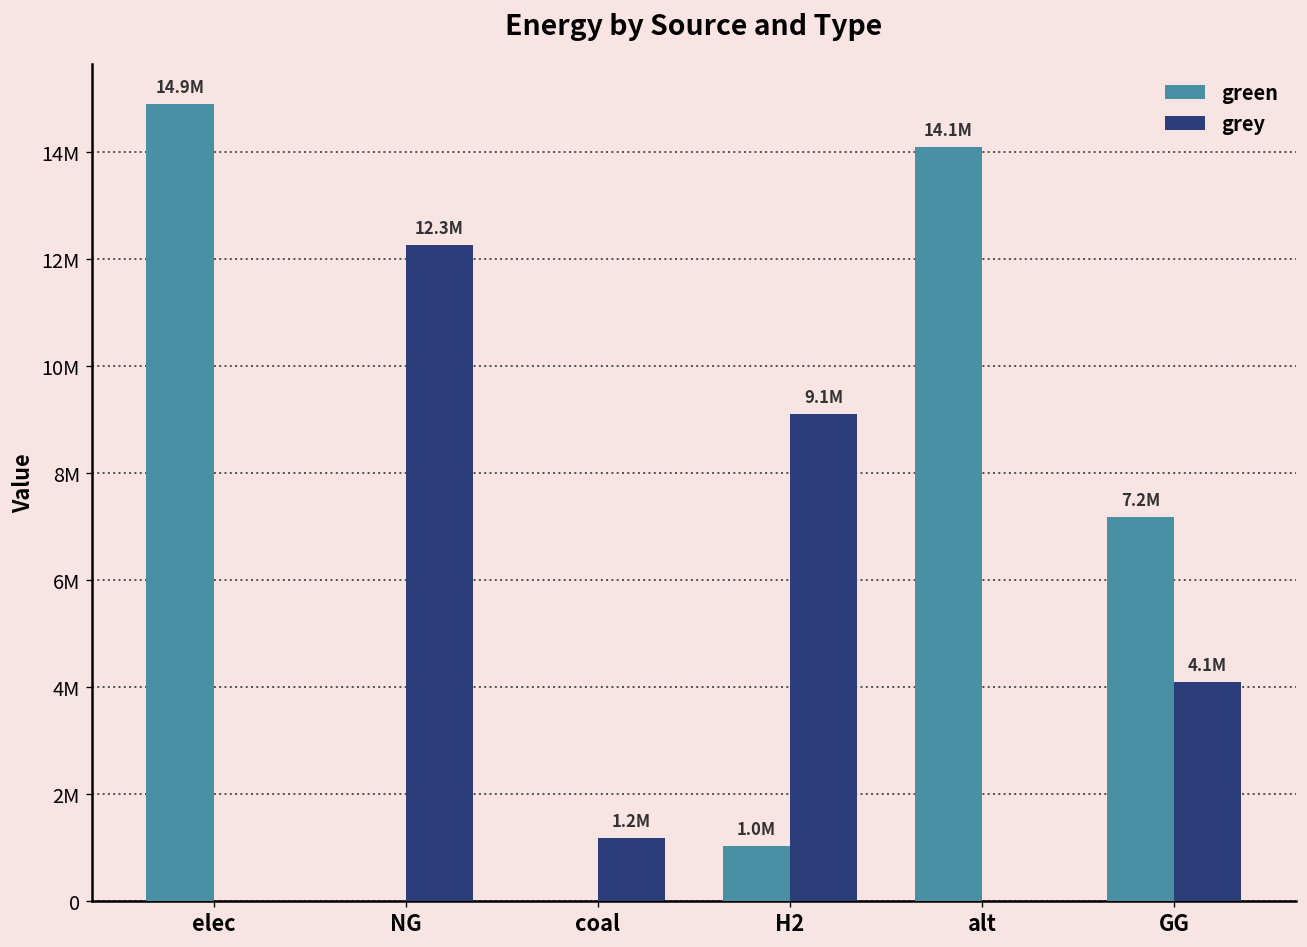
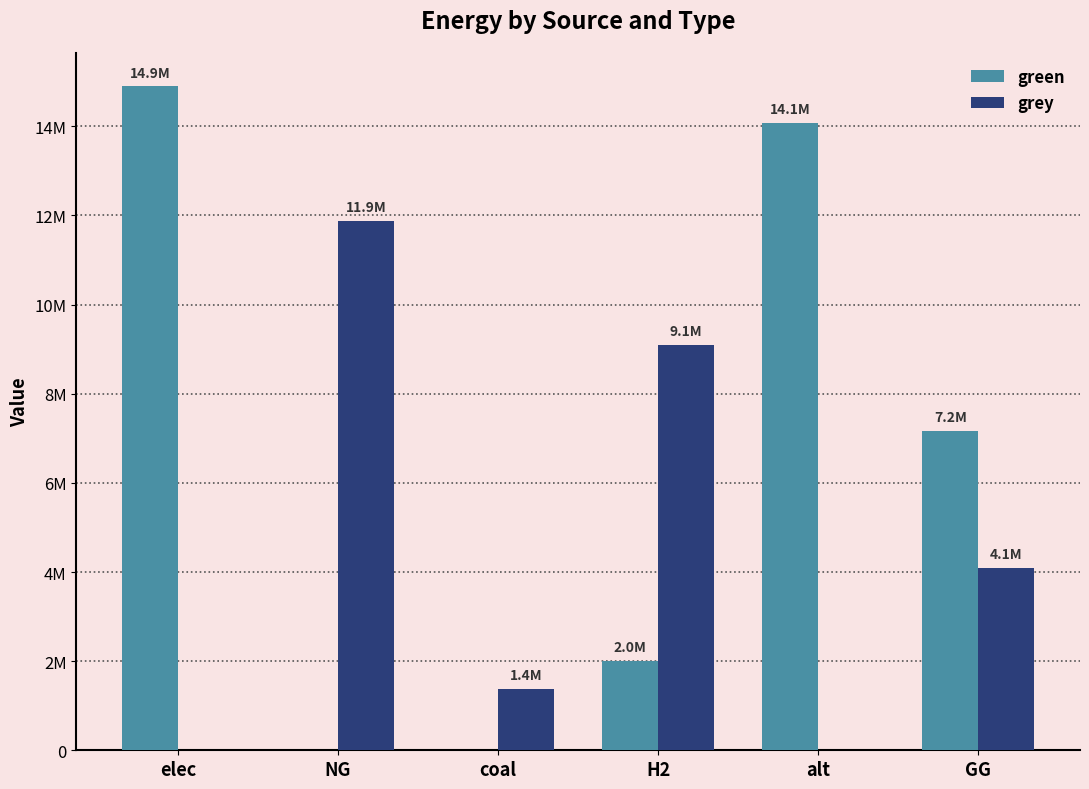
grey, NG: 12.3M -> 11.9M
grey, coal: 1.2M -> 1.4M
green, H2: 1.0M -> 2.0M
